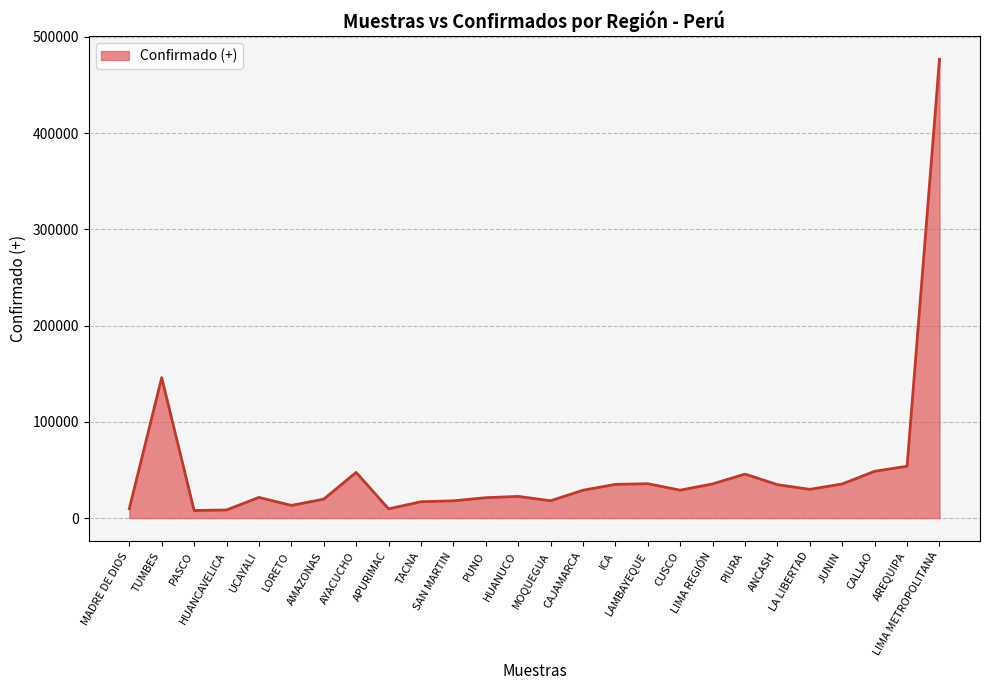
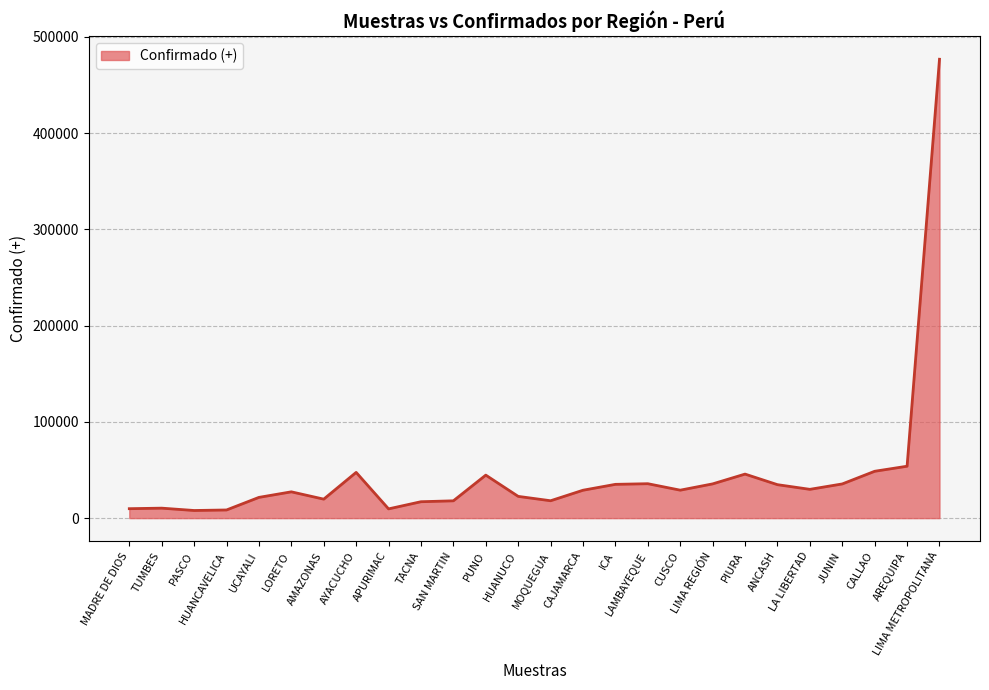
TUMBES: 150000 -> 10000
LORETO: 10000 -> 30000
PUNO: 20000 -> 40000
